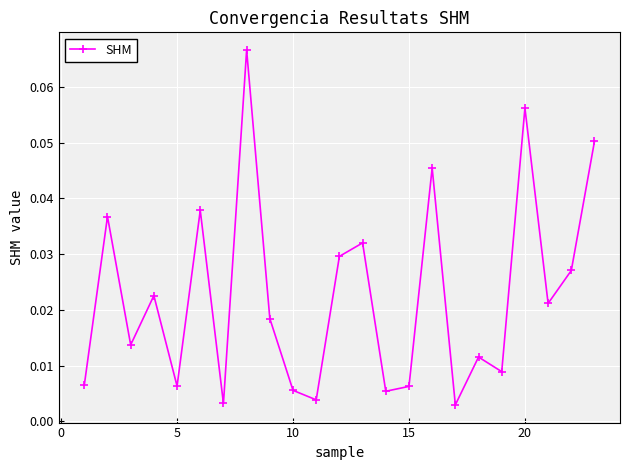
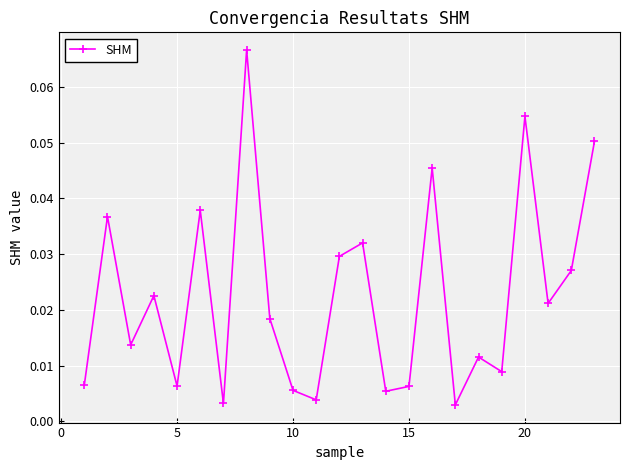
20: 0.056 -> 0.055
